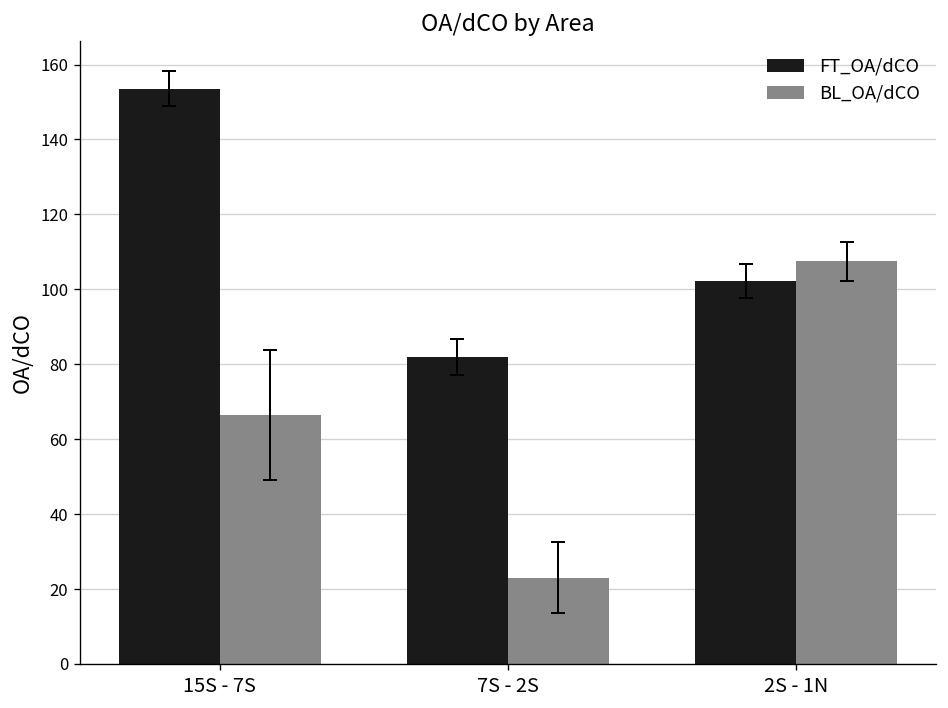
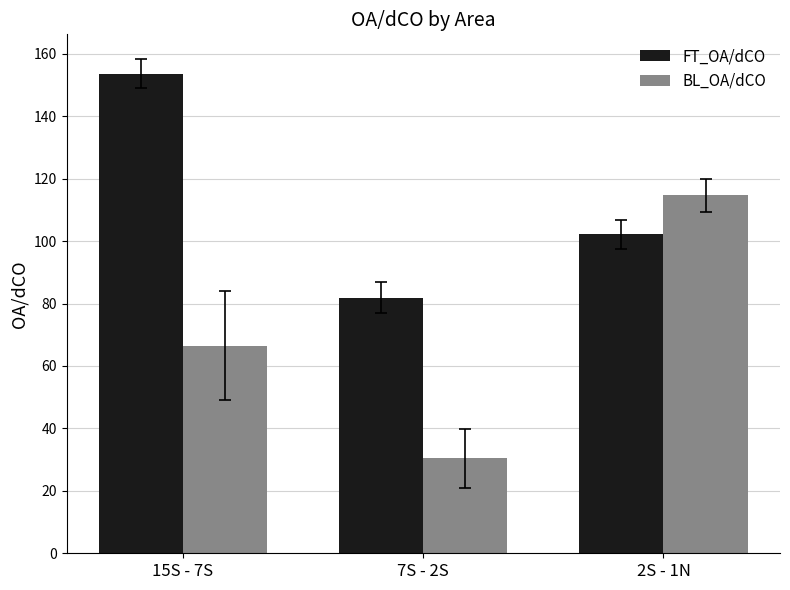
BL_OA/dCO, 7S - 2S: 23 -> 30
BL_OA/dCO, 2S - 1N: 108 -> 115
